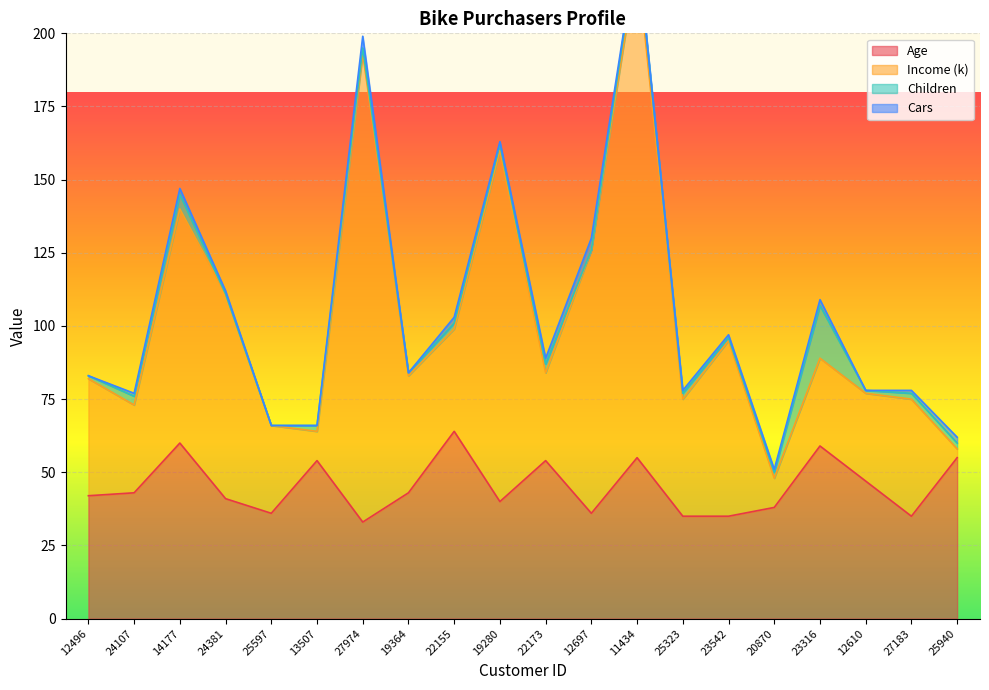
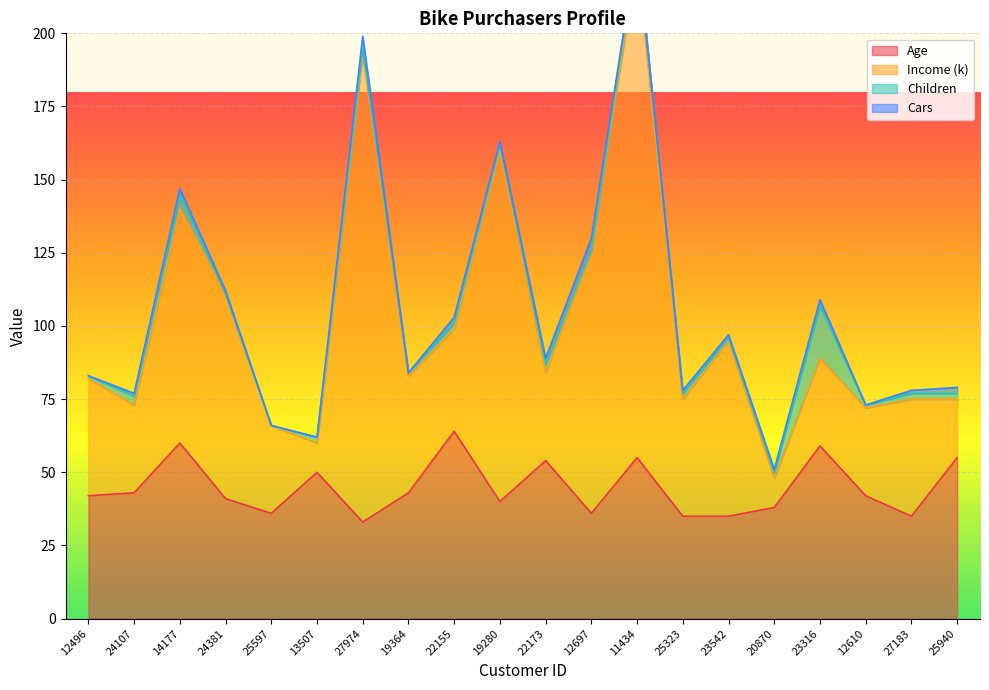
Age, 13507: 54 -> 50
Age, 12610: 47 -> 42
Income (k), 25940: 3 -> 20
